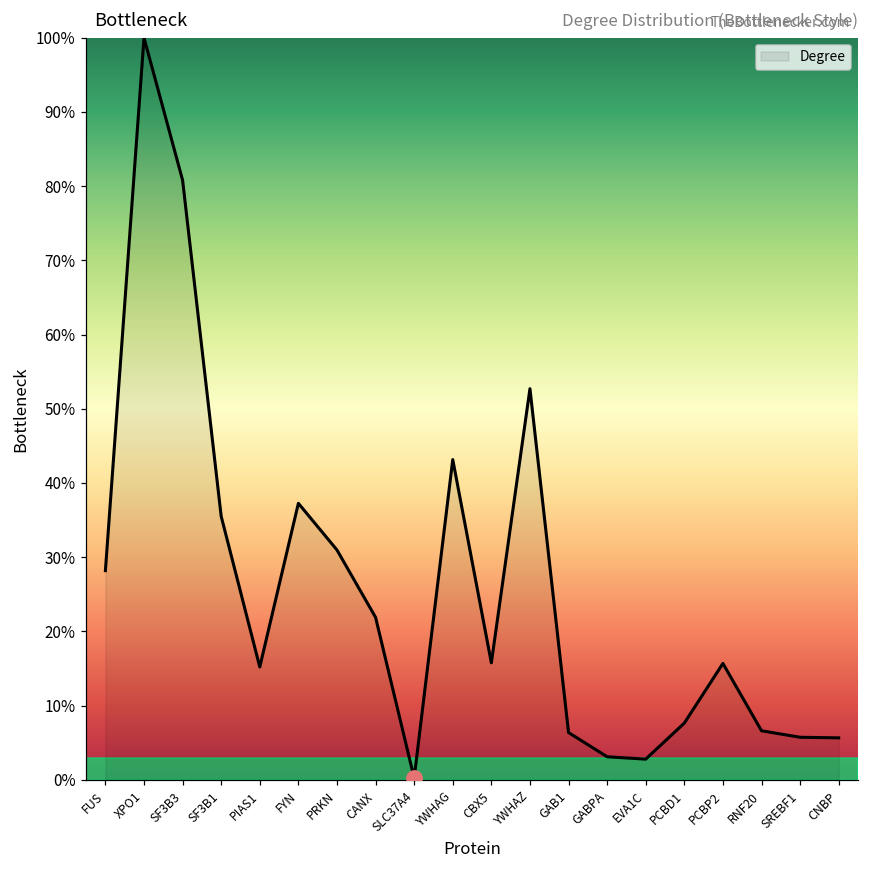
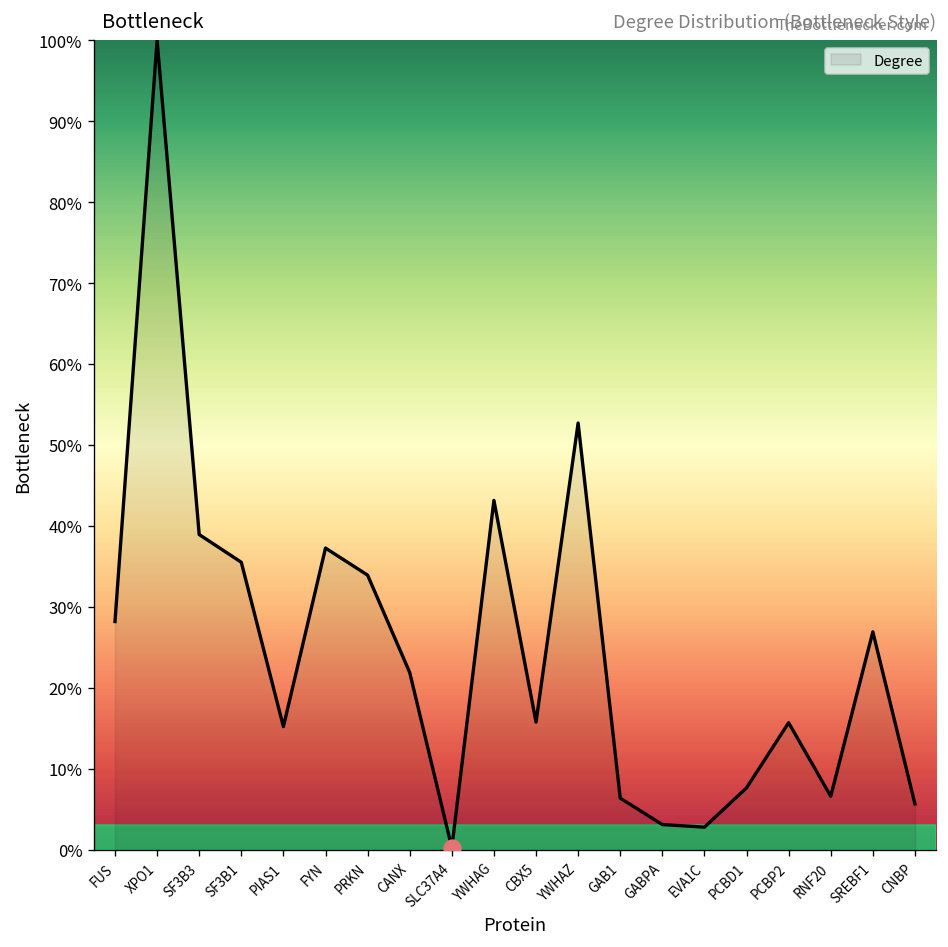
Degree, SF3B3: 81% -> 39%
Degree, PRKN: 31% -> 34%
Degree, SREBF1: 6% -> 27%
